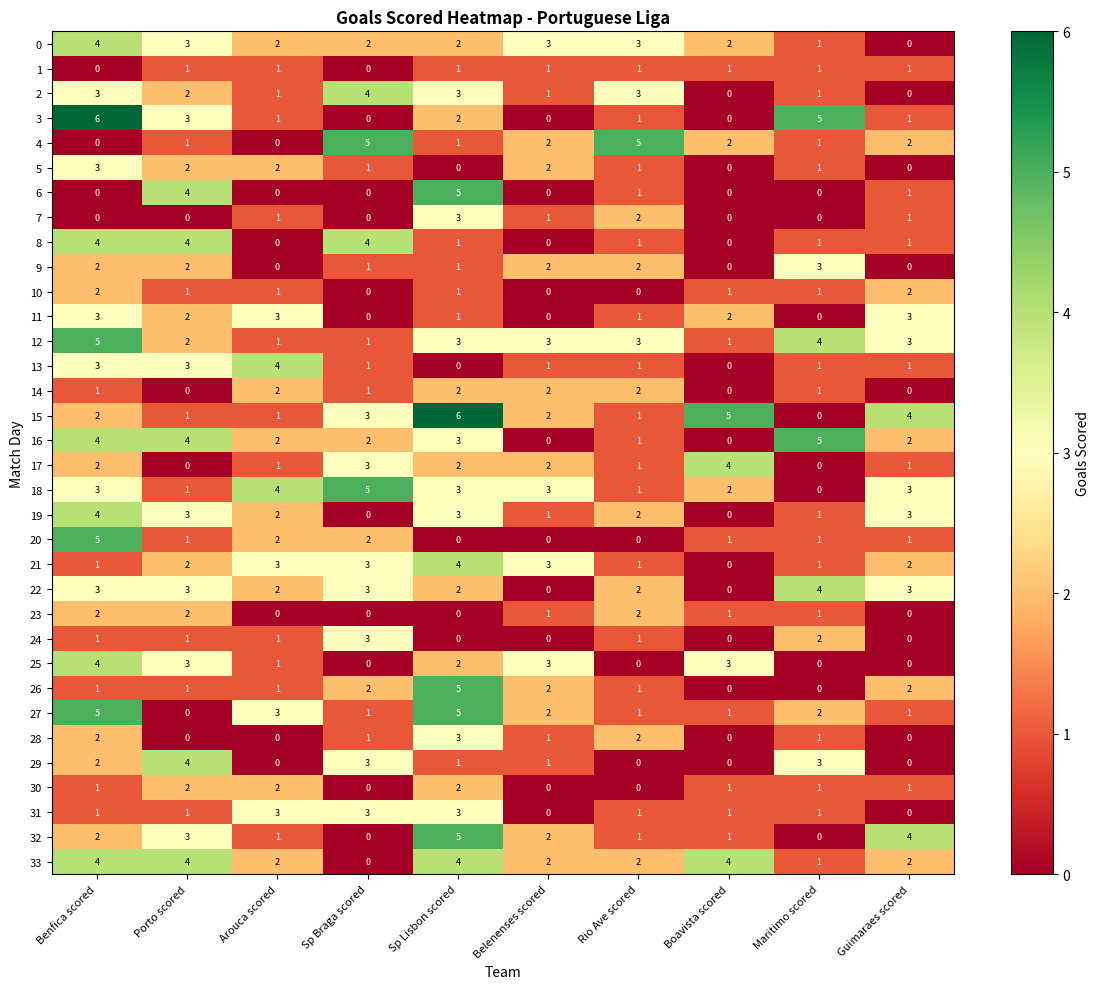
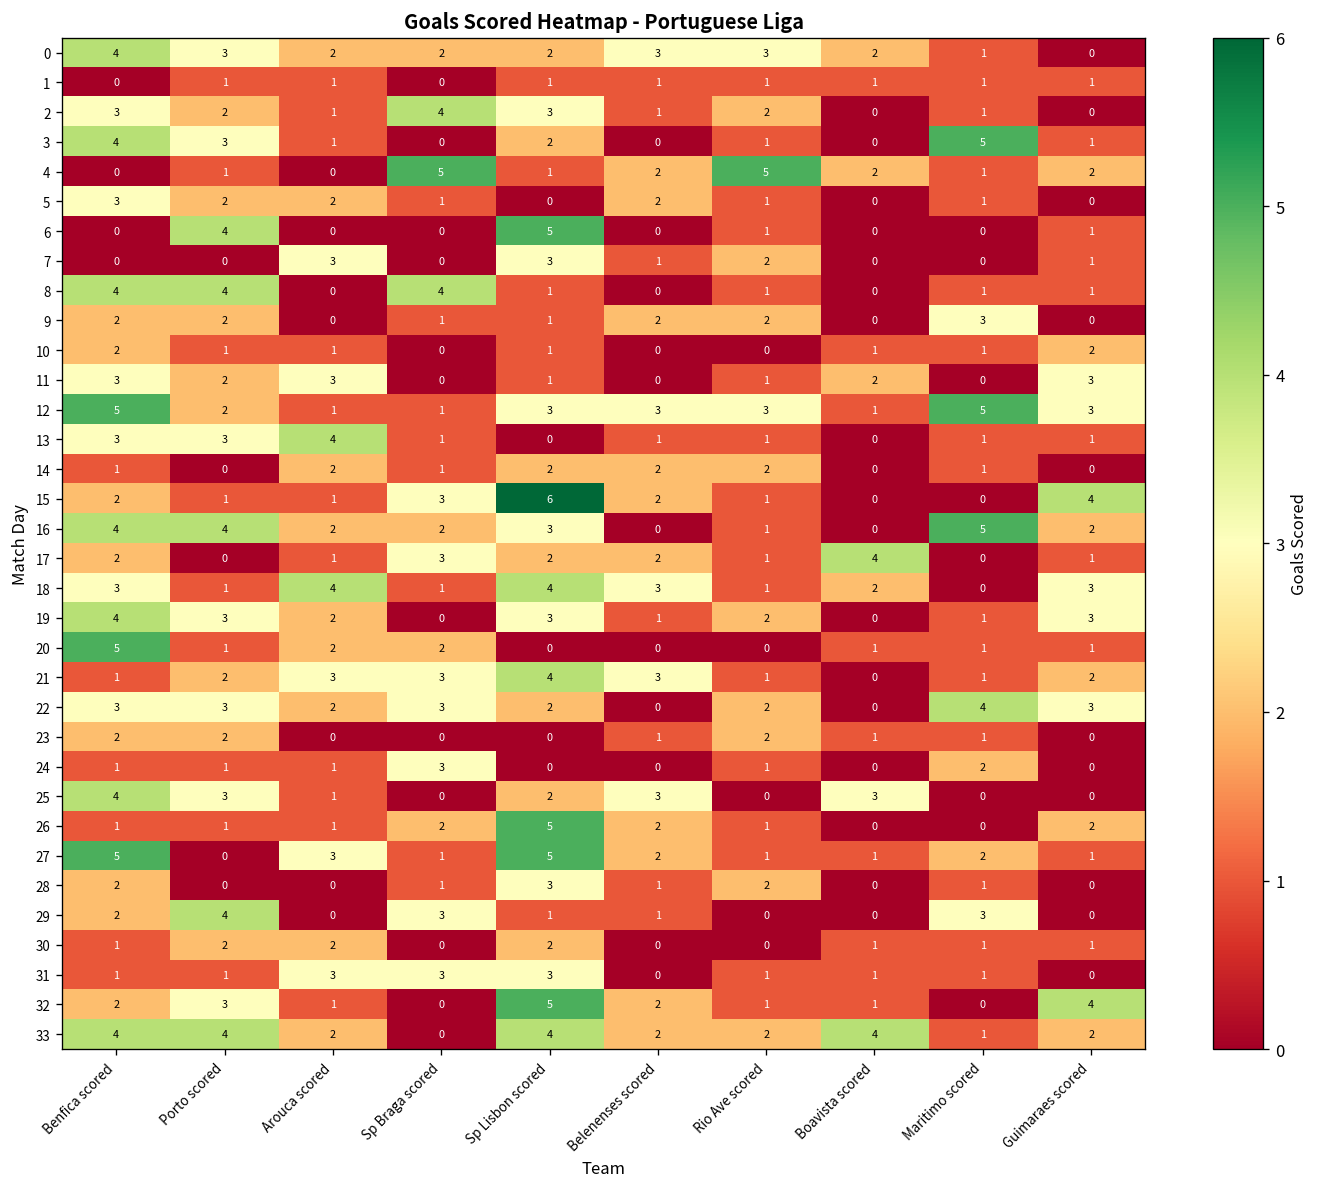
2, Rio Ave scored: 3 -> 2
3, Benfica scored: 6 -> 4
7, Arouca scored: 1 -> 3
12, Maritimo scored: 4 -> 5
15, Boavista scored: 5 -> 0
18, Sp Braga scored: 5 -> 1
18, Sp Lisbon scored: 3 -> 4
